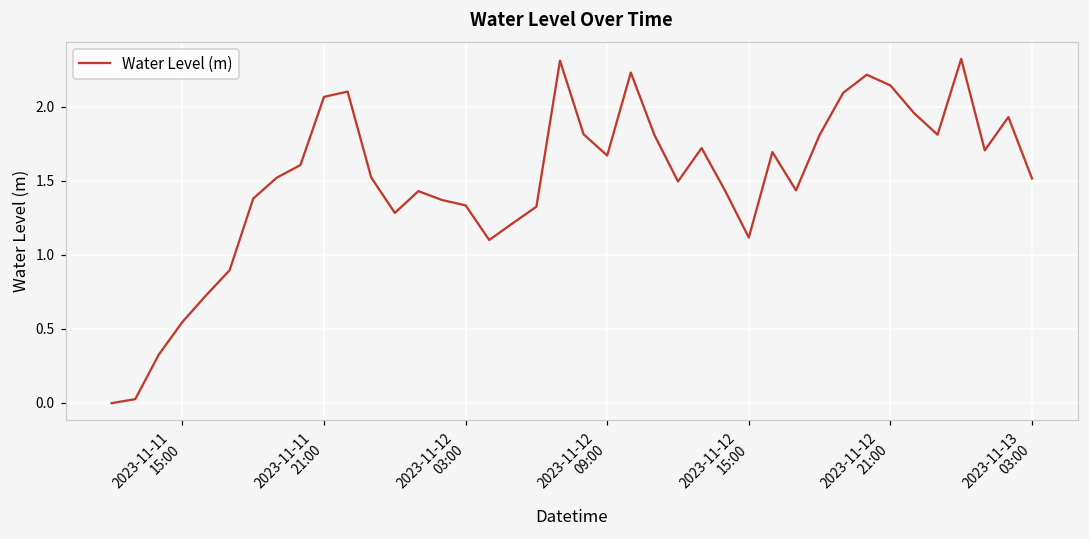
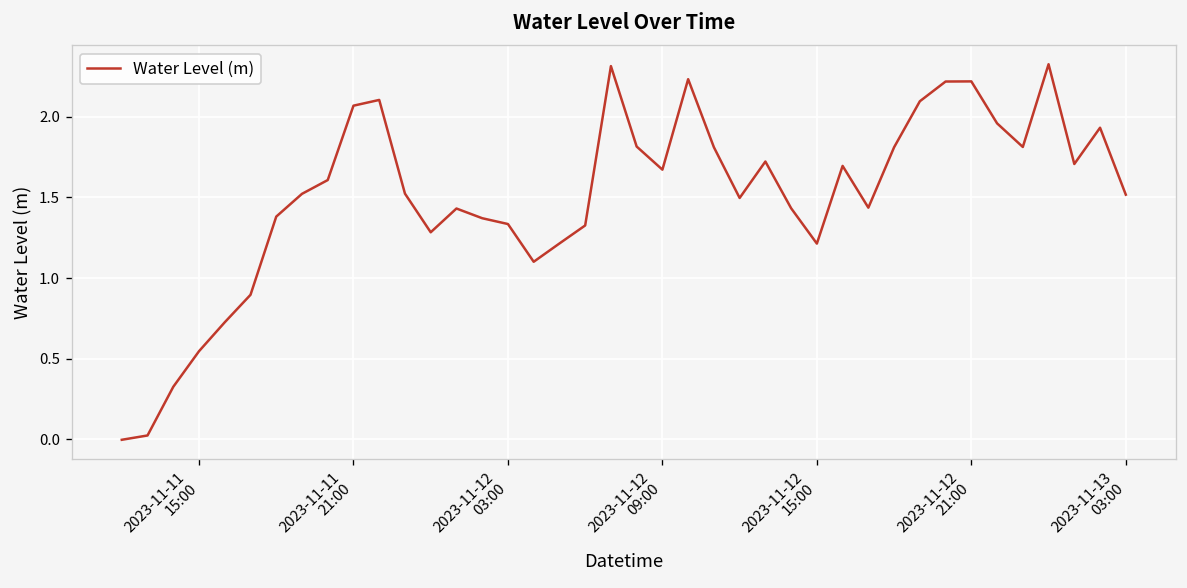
2023-11-12 15:00: 1.12 -> 1.21
2023-11-12 21:00: 2.15 -> 2.22
